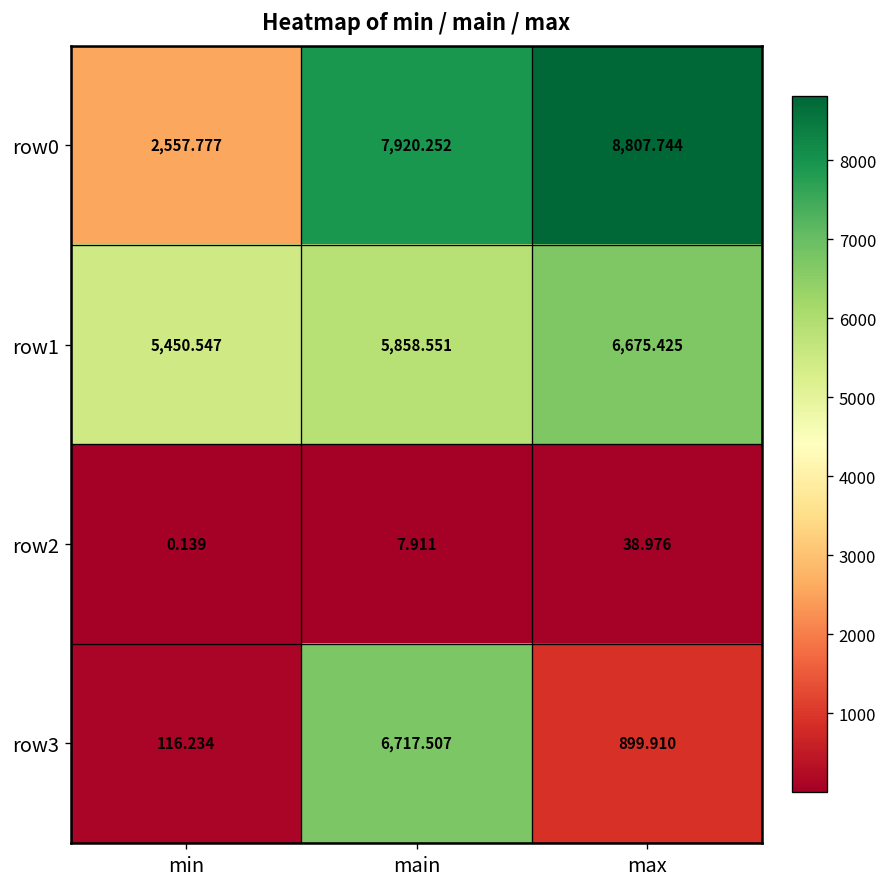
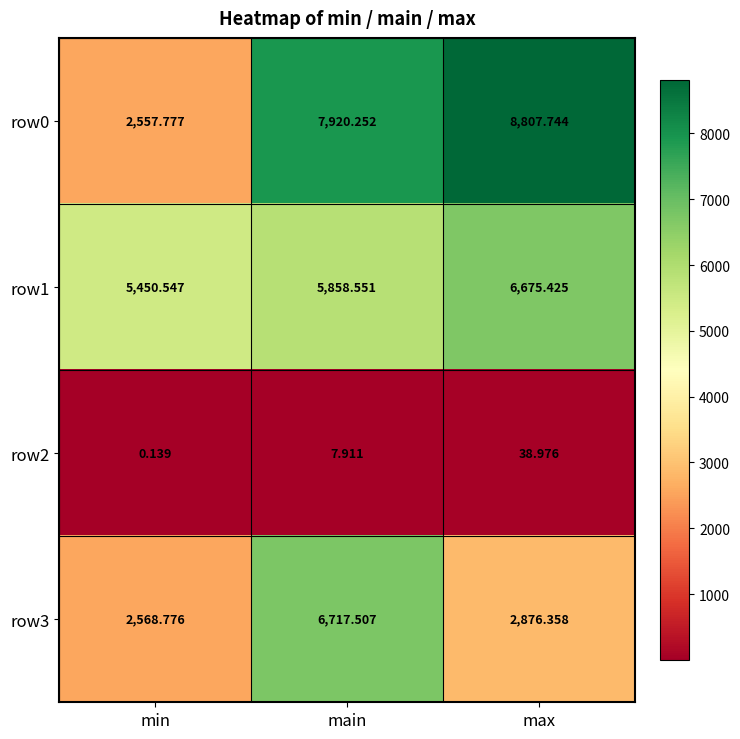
row3, min: 116.234 -> 2,568.776
row3, max: 899.910 -> 2,876.358
